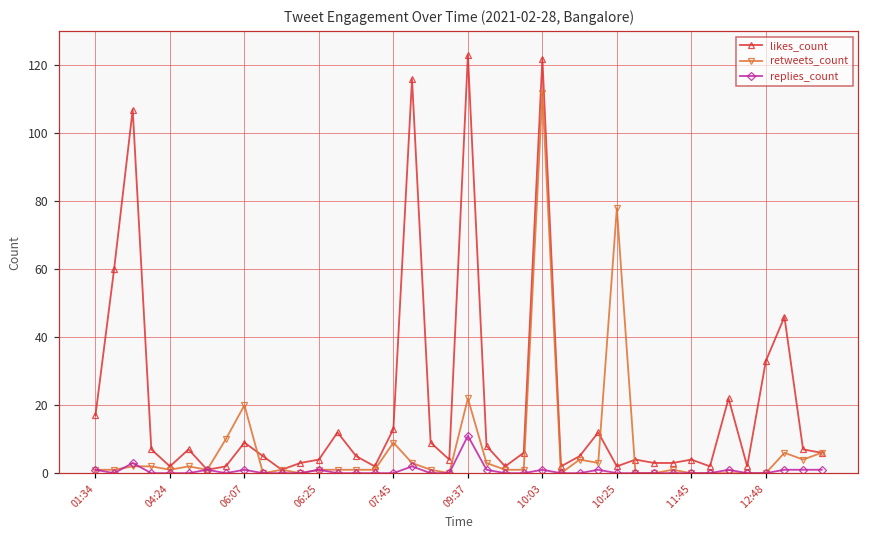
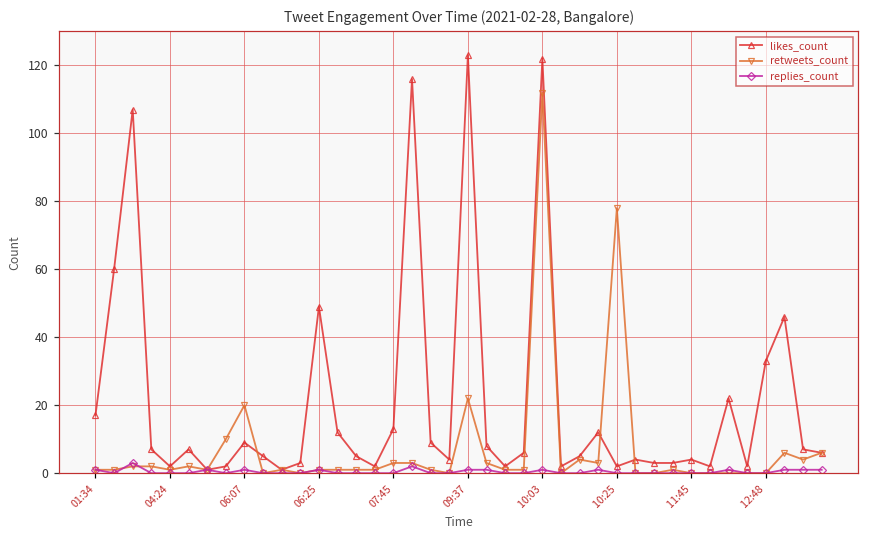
likes_count, 06:25: 4 -> 49
retweets_count, 07:45: 9 -> 3
replies_count, 09:37: 11 -> 1
